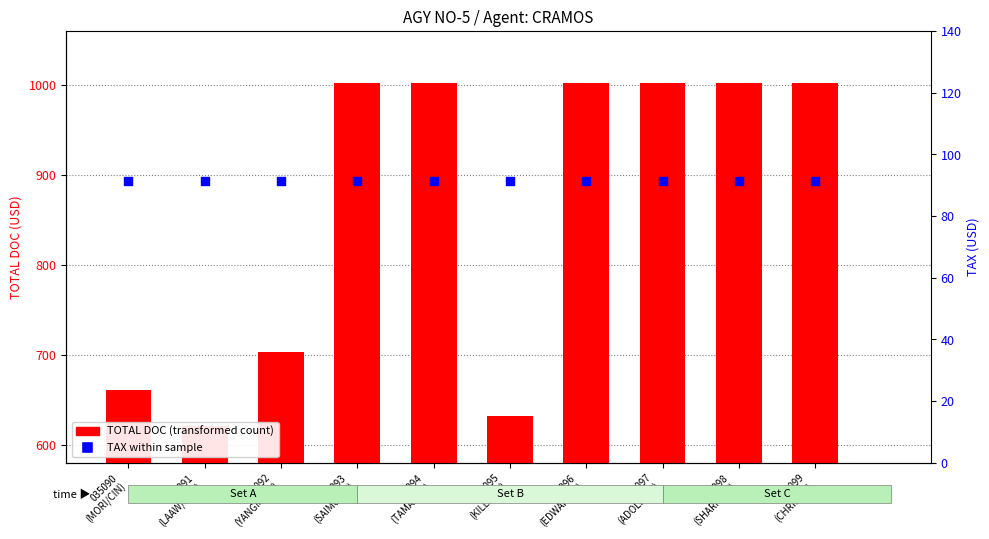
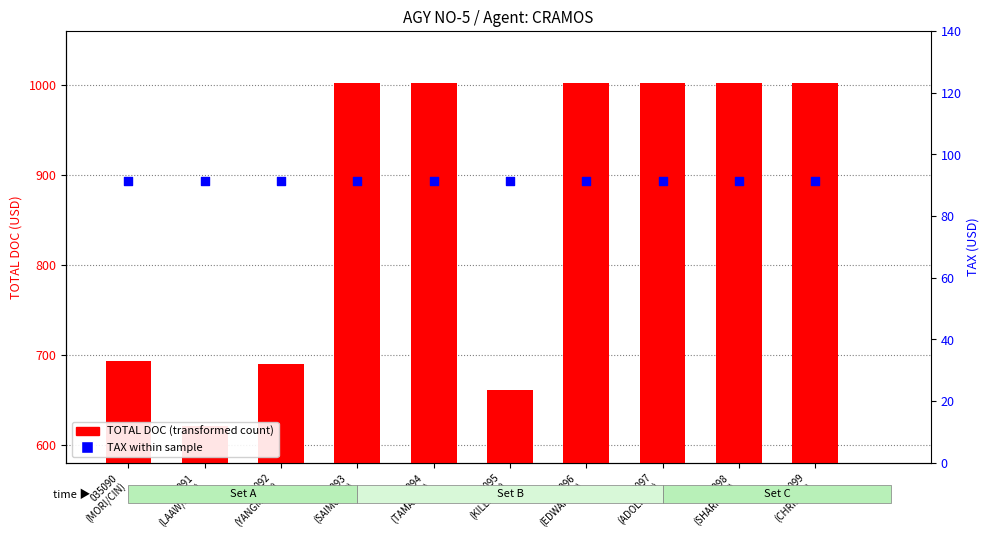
TOTAL DOC (transformed count), 035090 (MORI/CIN): 660 -> 690
TOTAL DOC (transformed count), 035092 (YANGMOG/): 700 -> 690
TOTAL DOC (transformed count), 035095 (KILLION/): 630 -> 660
